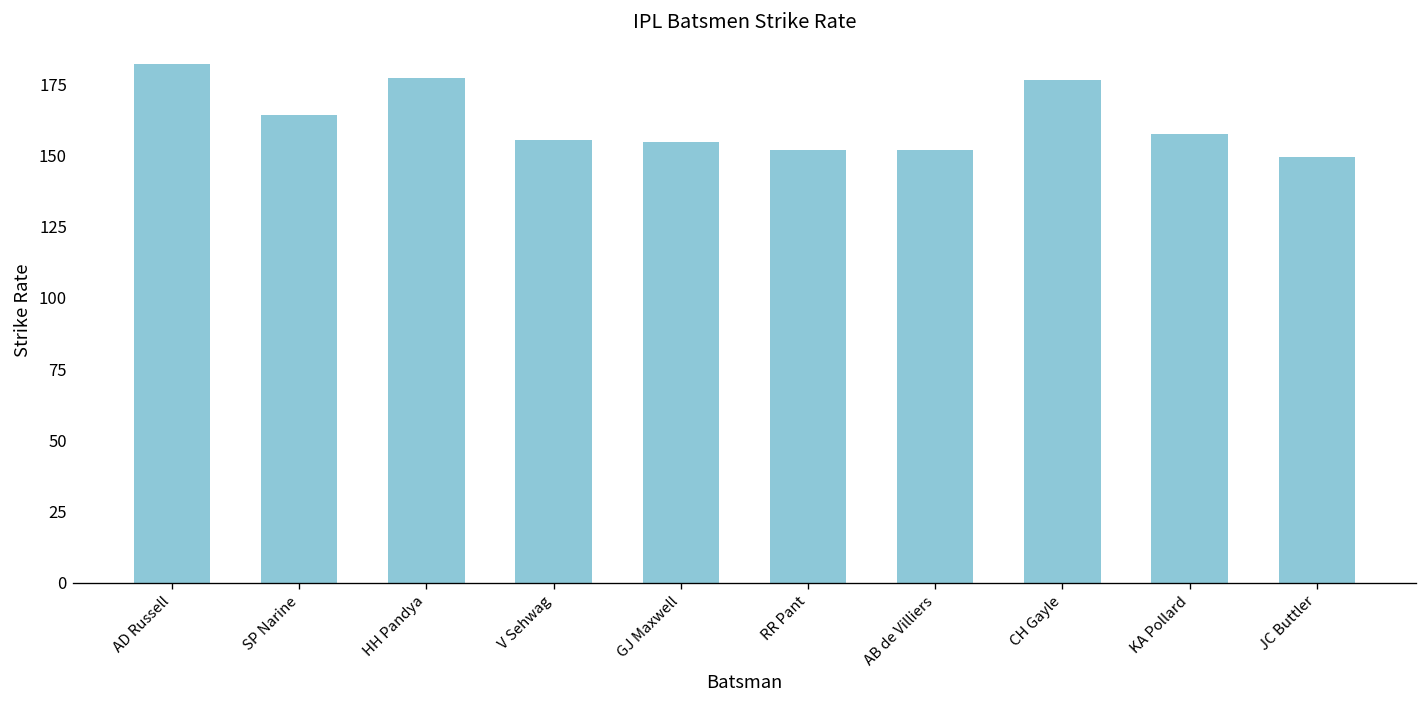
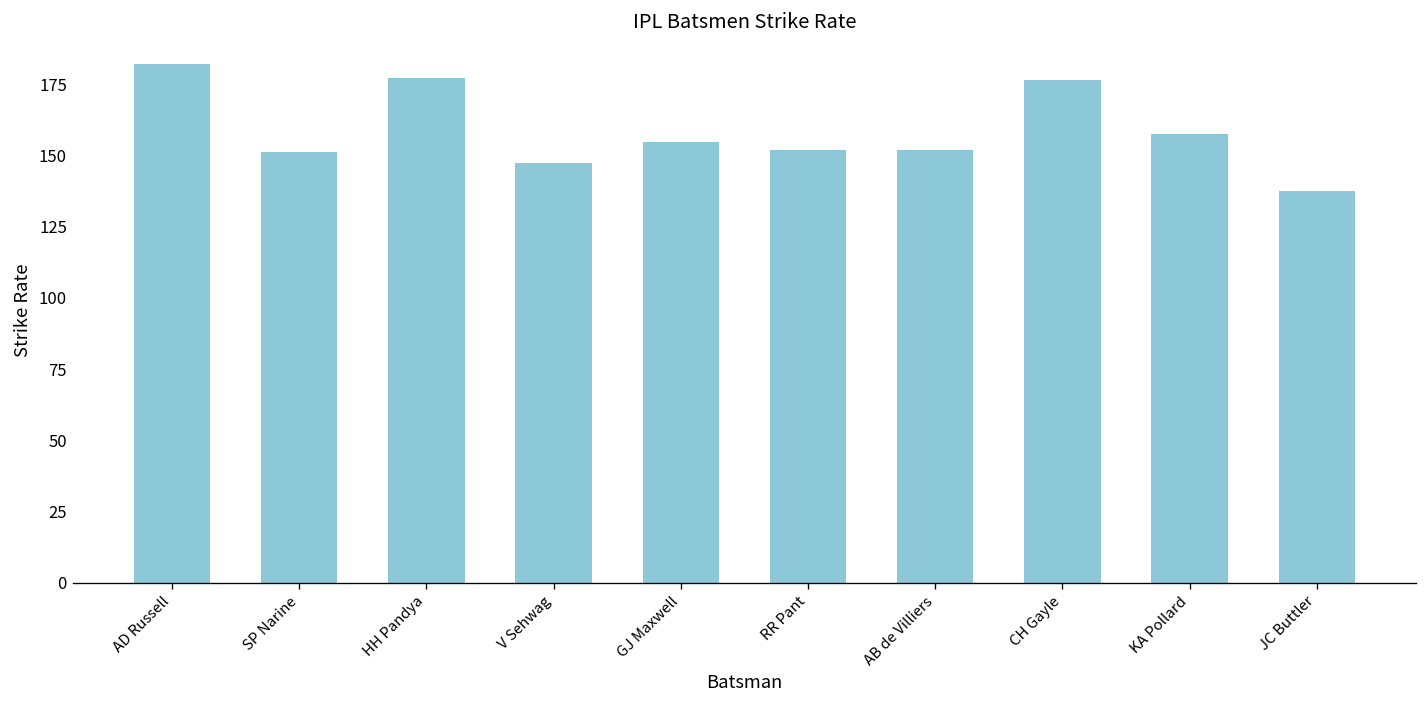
SP Narine: 164 -> 151
V Sehwag: 155 -> 148
JC Buttler: 150 -> 138
